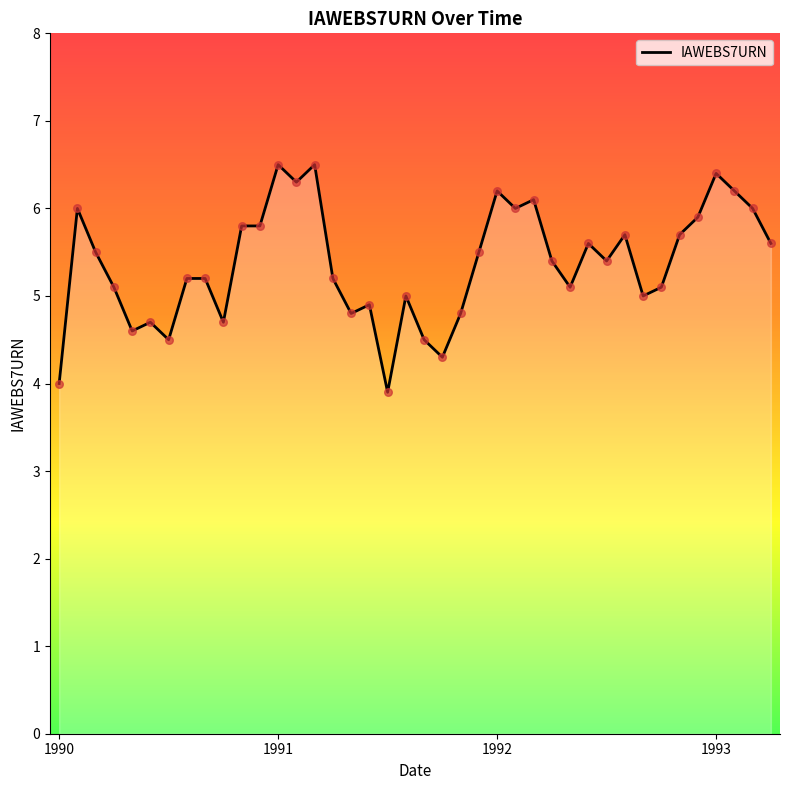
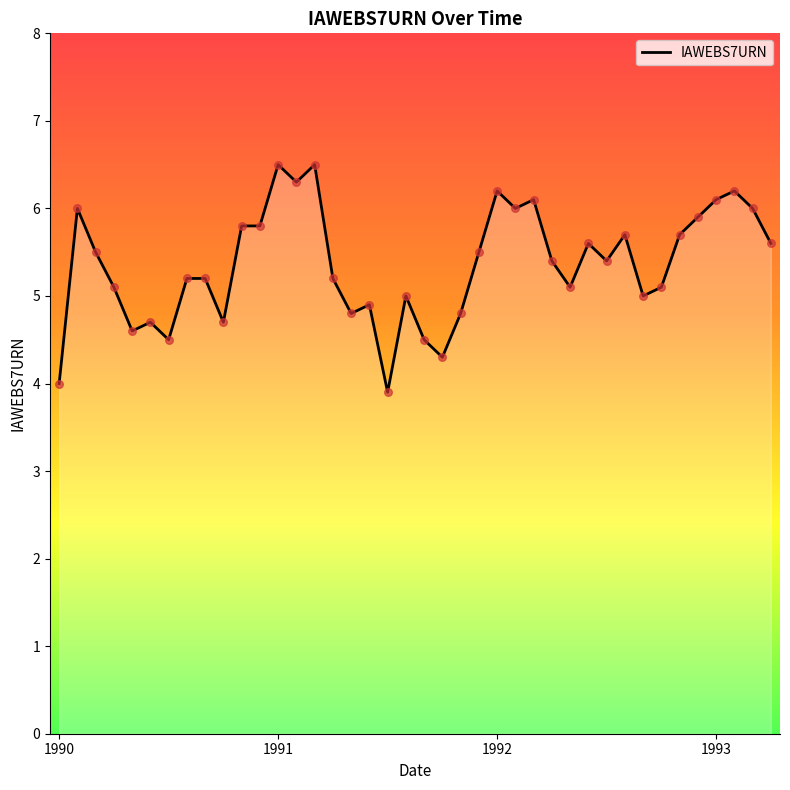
1993: 6.4 -> 6.1
